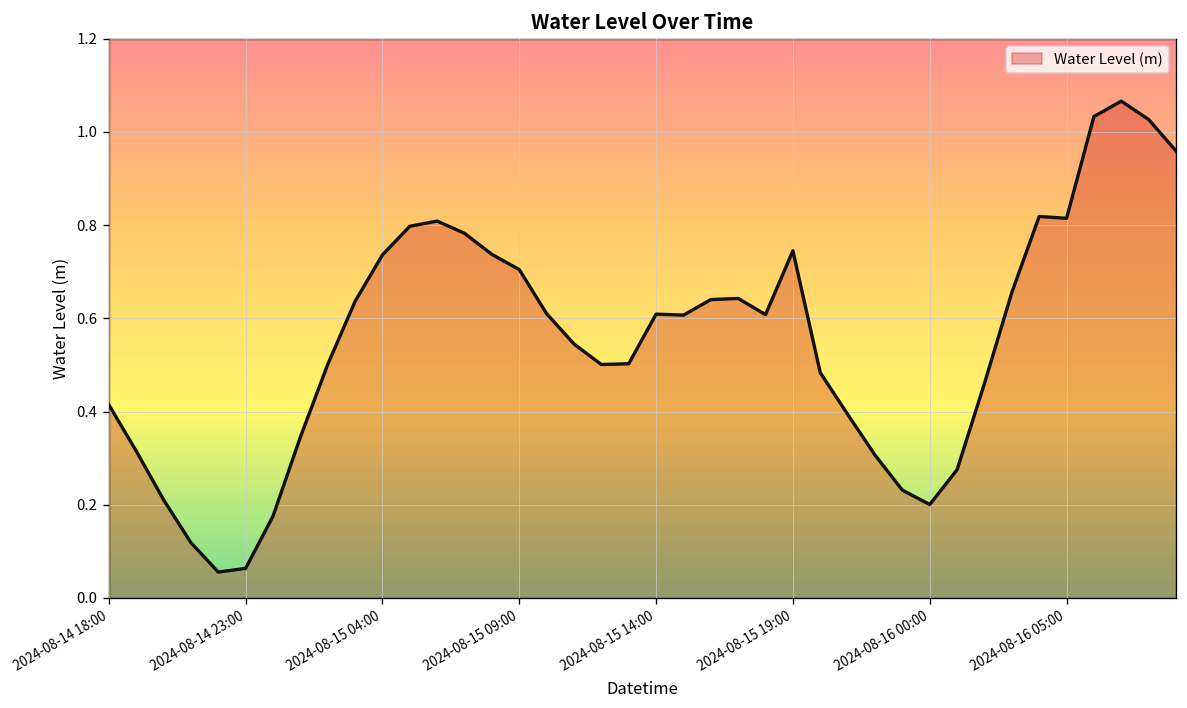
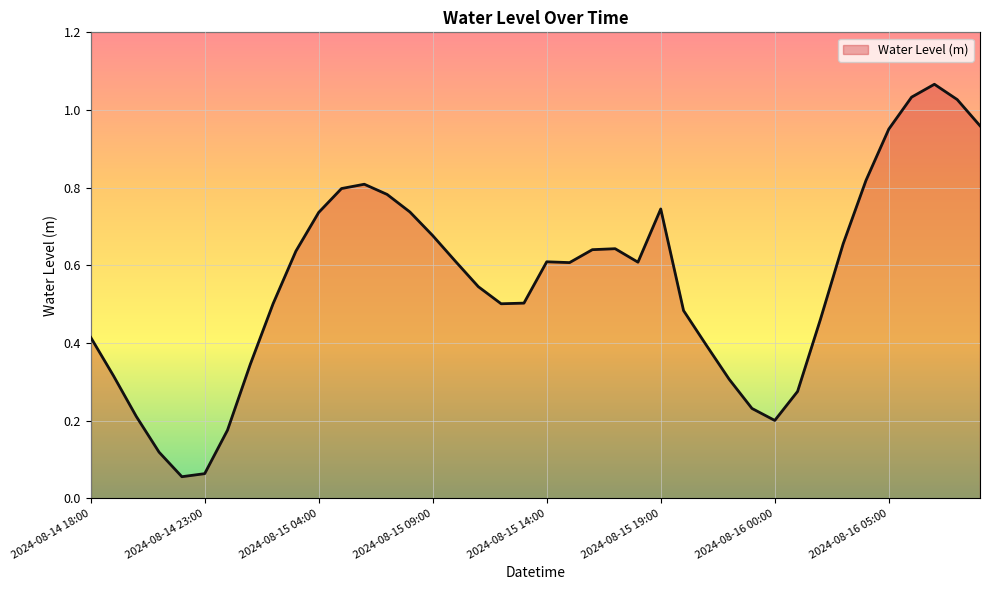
2024-08-15 09:00: 0.70 -> 0.68
2024-08-16 05:00: 0.81 -> 0.95
